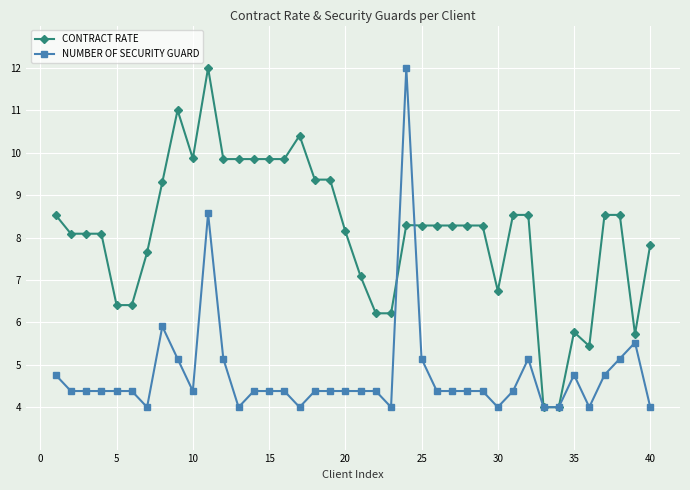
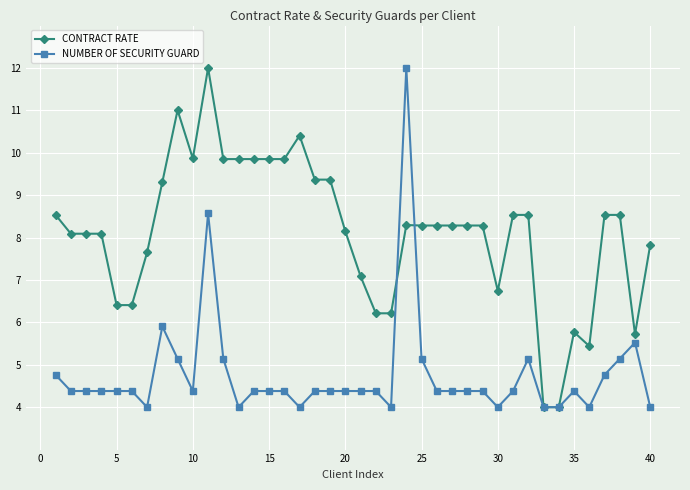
NUMBER OF SECURITY GUARD, 35: 4.8 -> 4.4
